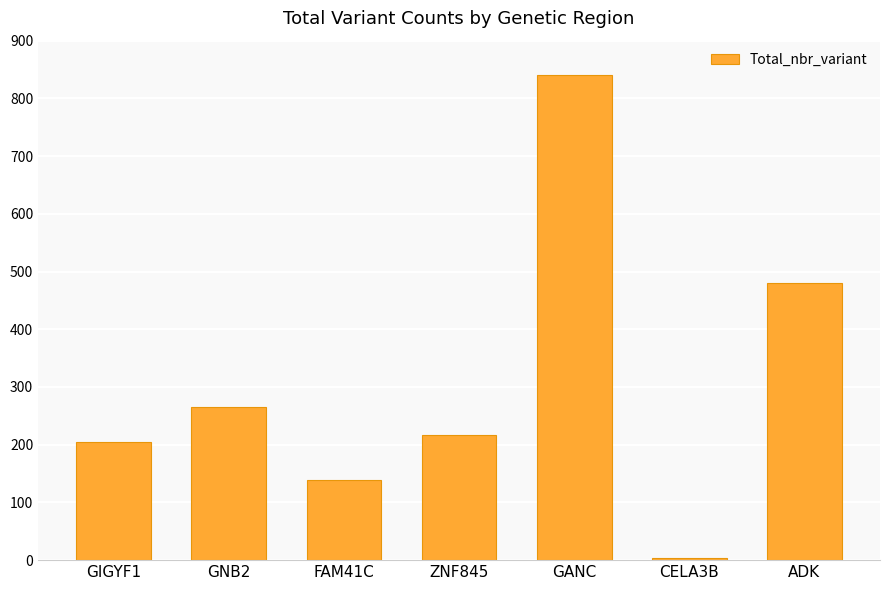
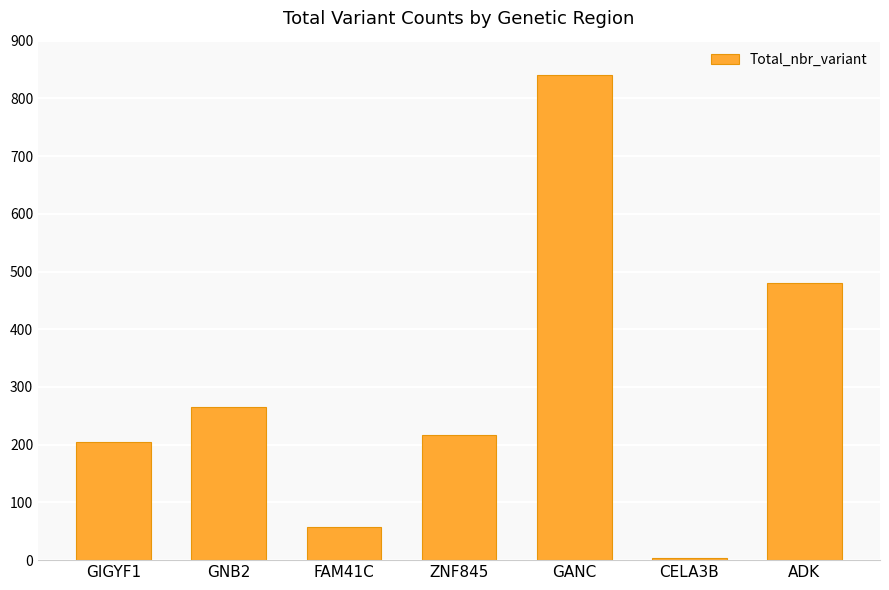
FAM41C: 140 -> 60
